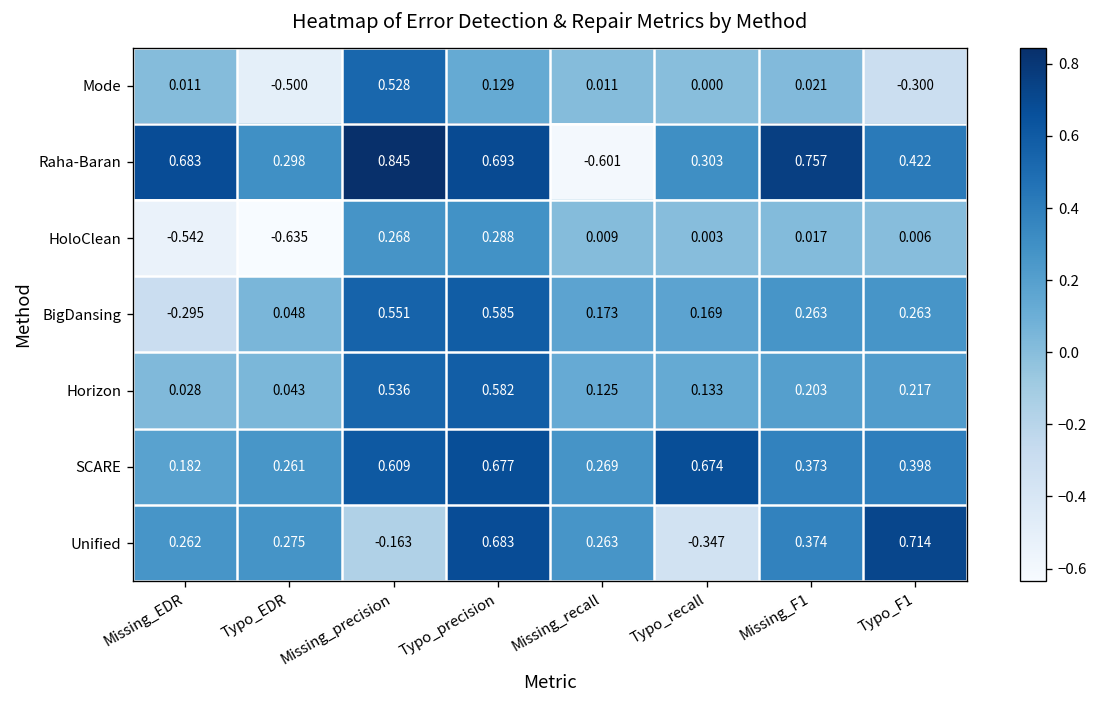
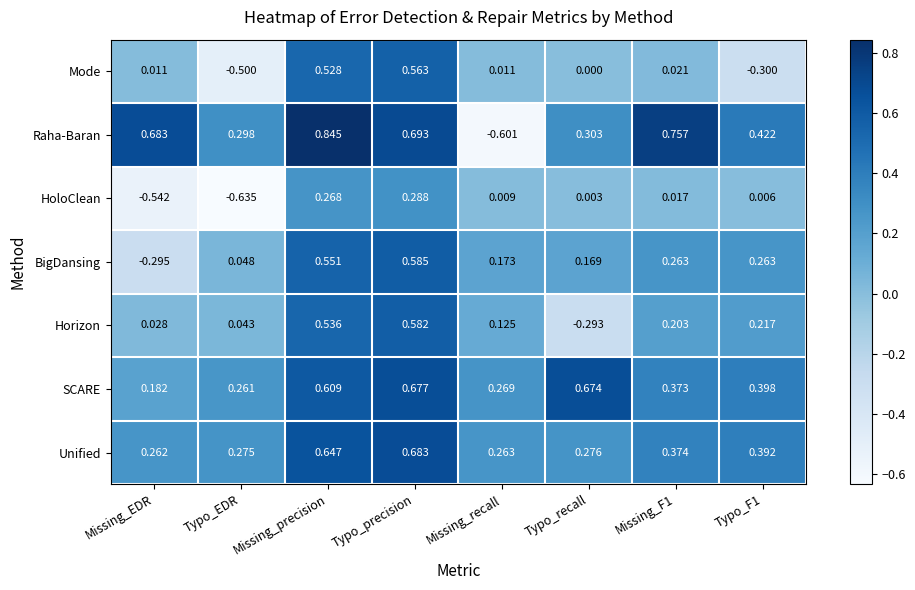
Mode, Typo_precision: 0.129 -> 0.563
Horizon, Typo_recall: 0.133 -> -0.293
Unified, Missing_precision: -0.163 -> 0.647
Unified, Typo_recall: -0.347 -> 0.276
Unified, Typo_F1: 0.714 -> 0.392
